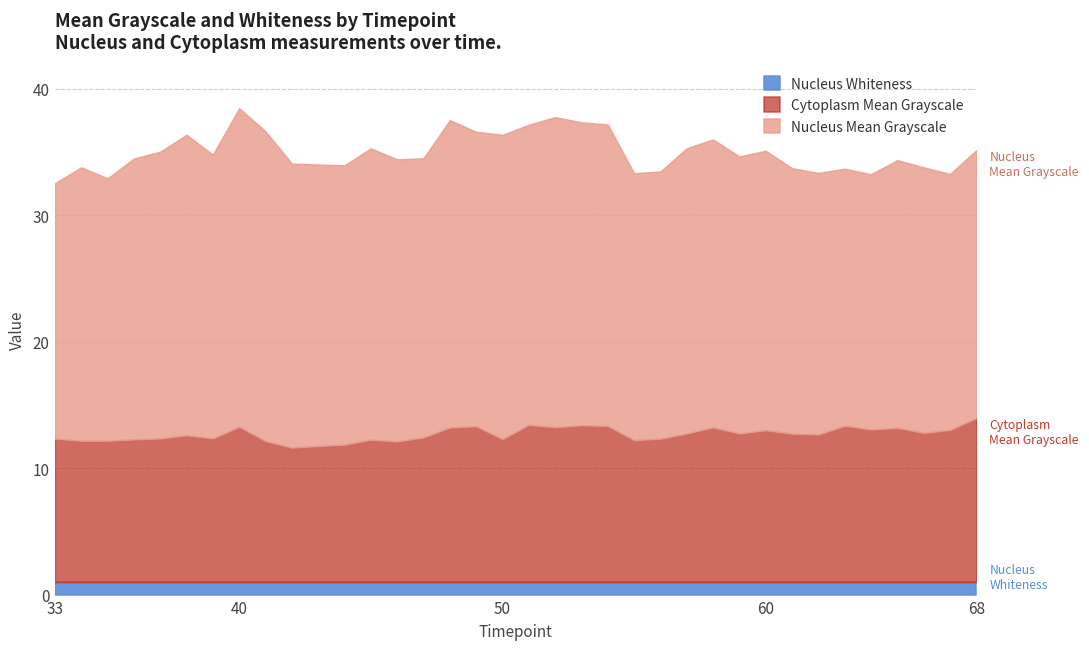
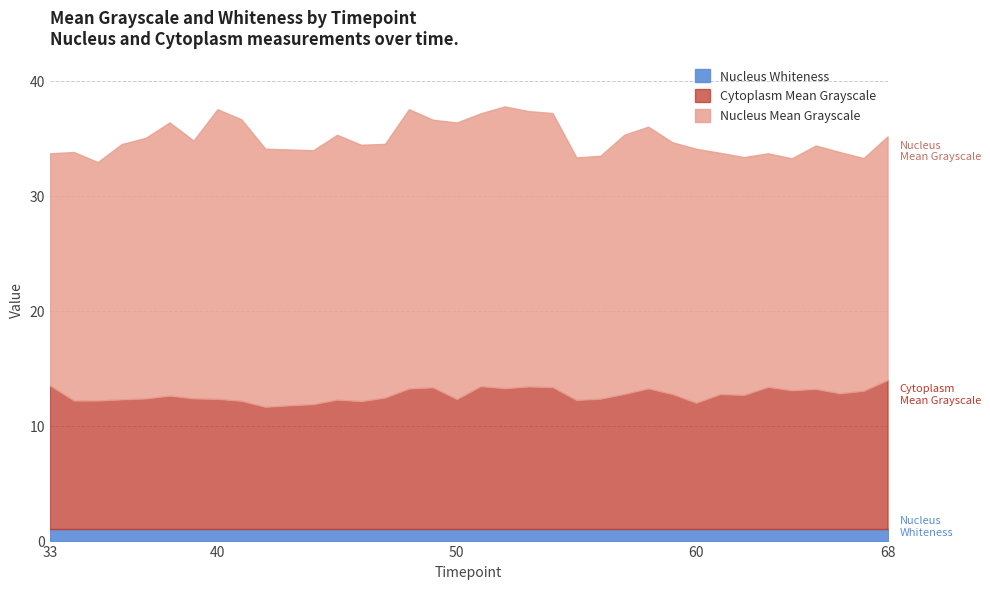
Cytoplasm Mean Grayscale, 33: 12.3 -> 13.5
Cytoplasm Mean Grayscale, 40: 13.3 -> 12.3
Cytoplasm Mean Grayscale, 60: 13.0 -> 12.0
